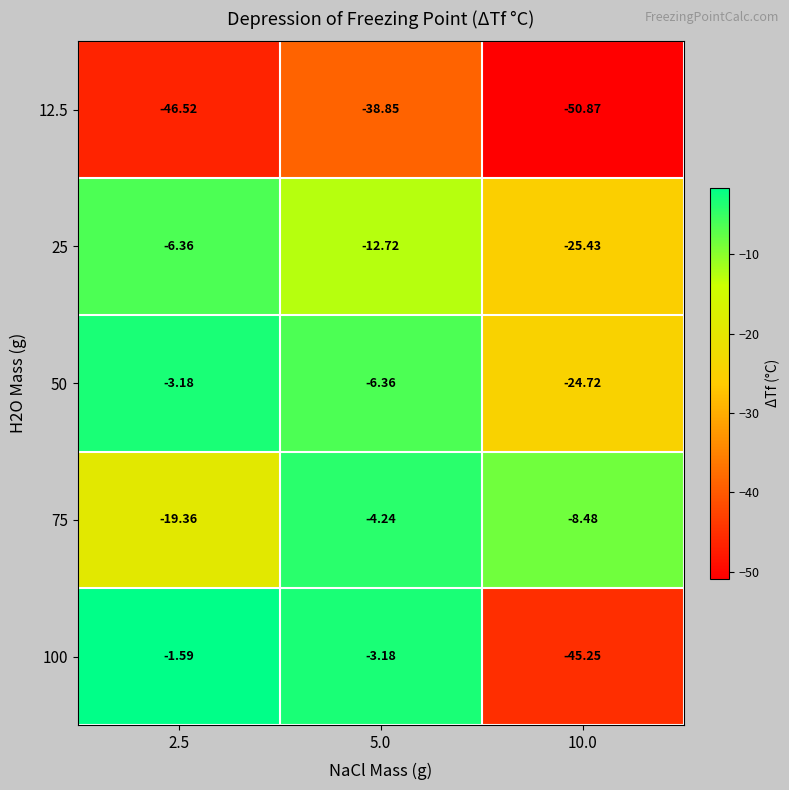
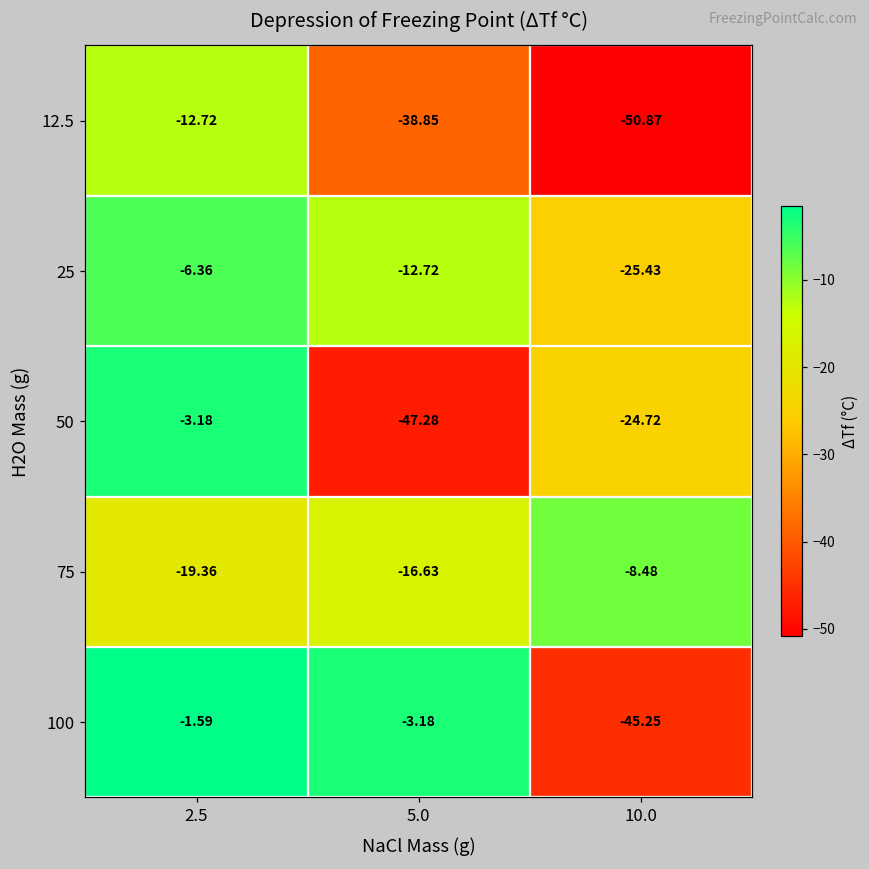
12.5, 2.5: -46.52 -> -12.72
50, 5.0: -6.36 -> -47.28
75, 5.0: -4.24 -> -16.63
